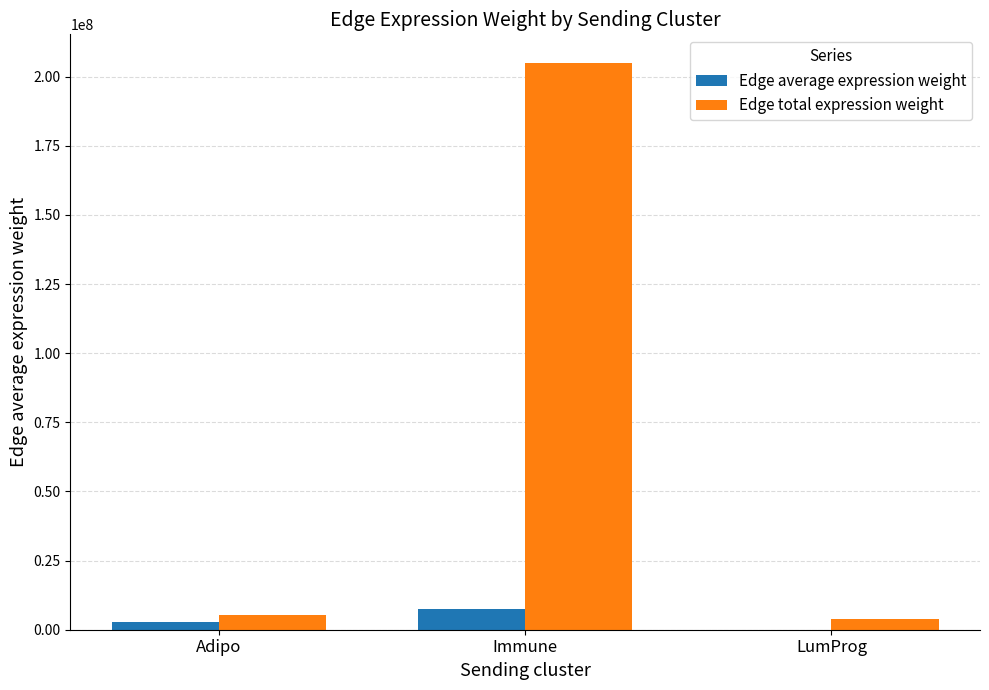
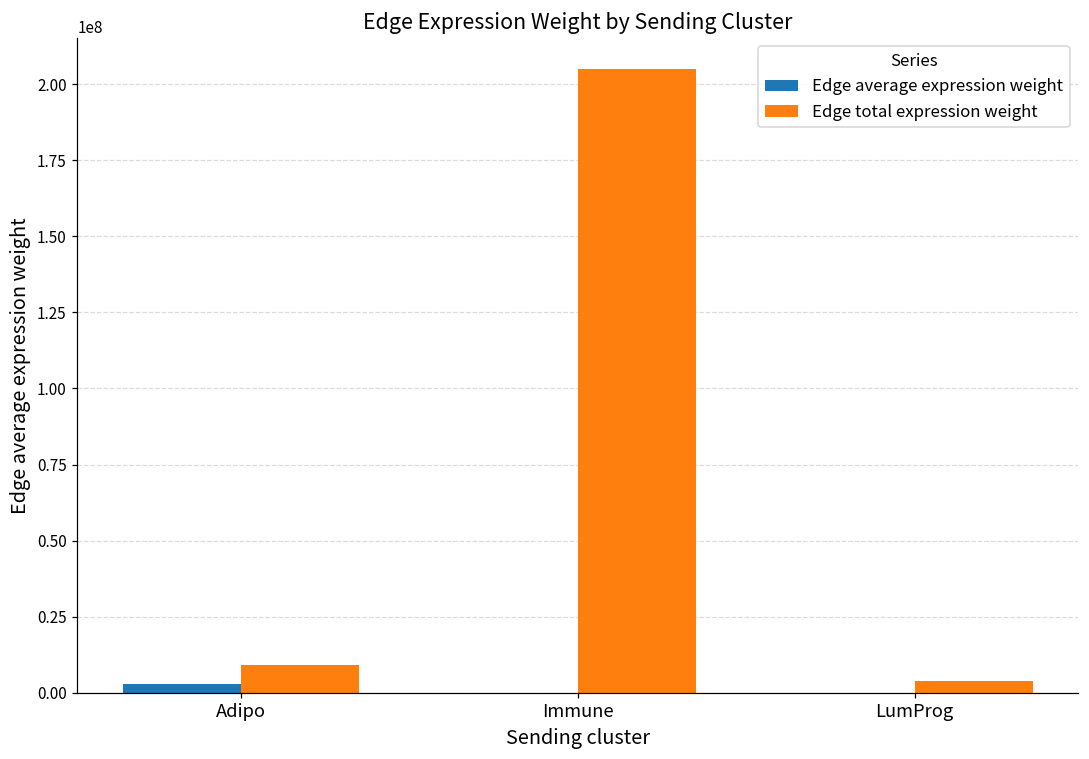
Edge total expression weight, Adipo: 5000000 -> 9000000
Edge average expression weight, Immune: 8000000 -> 0
